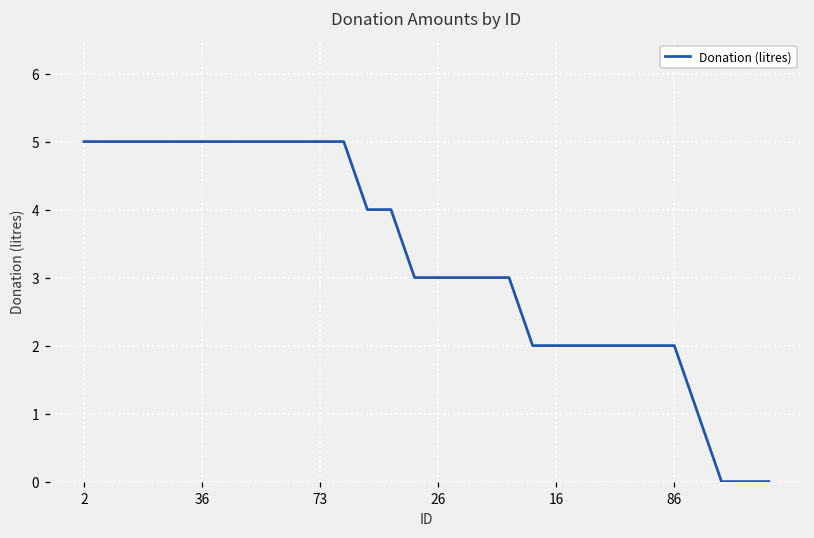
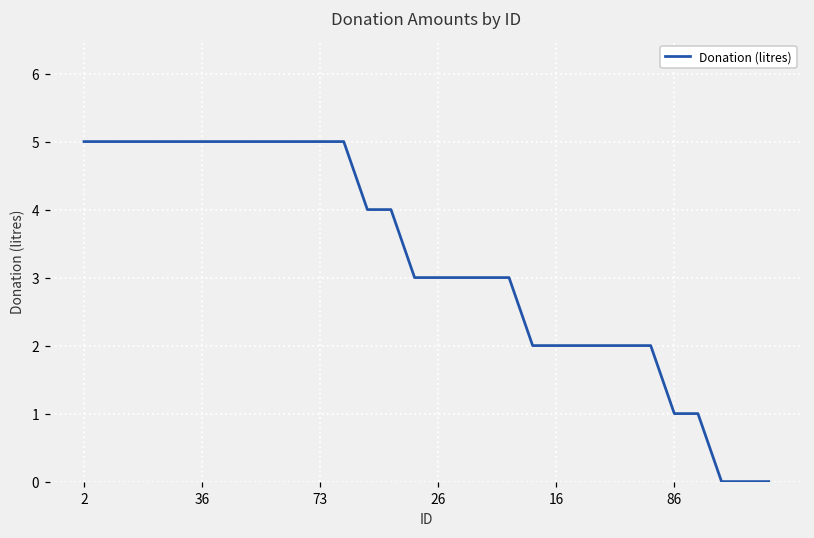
86: 2 -> 1
